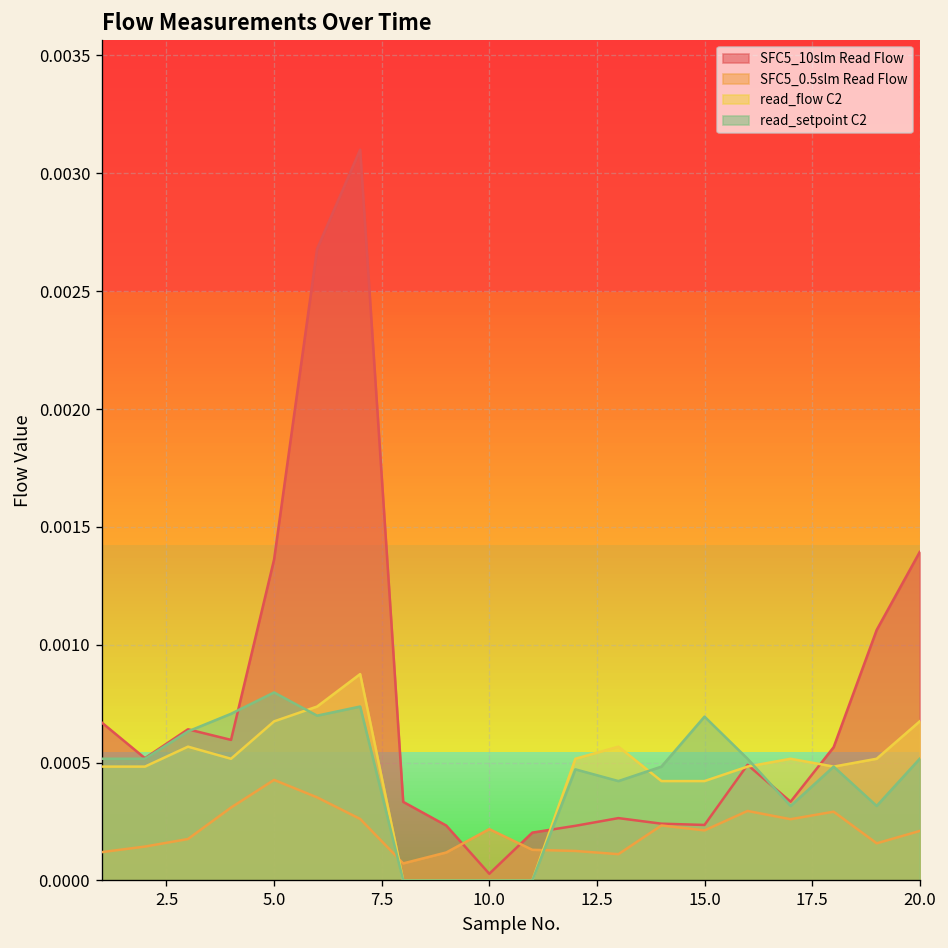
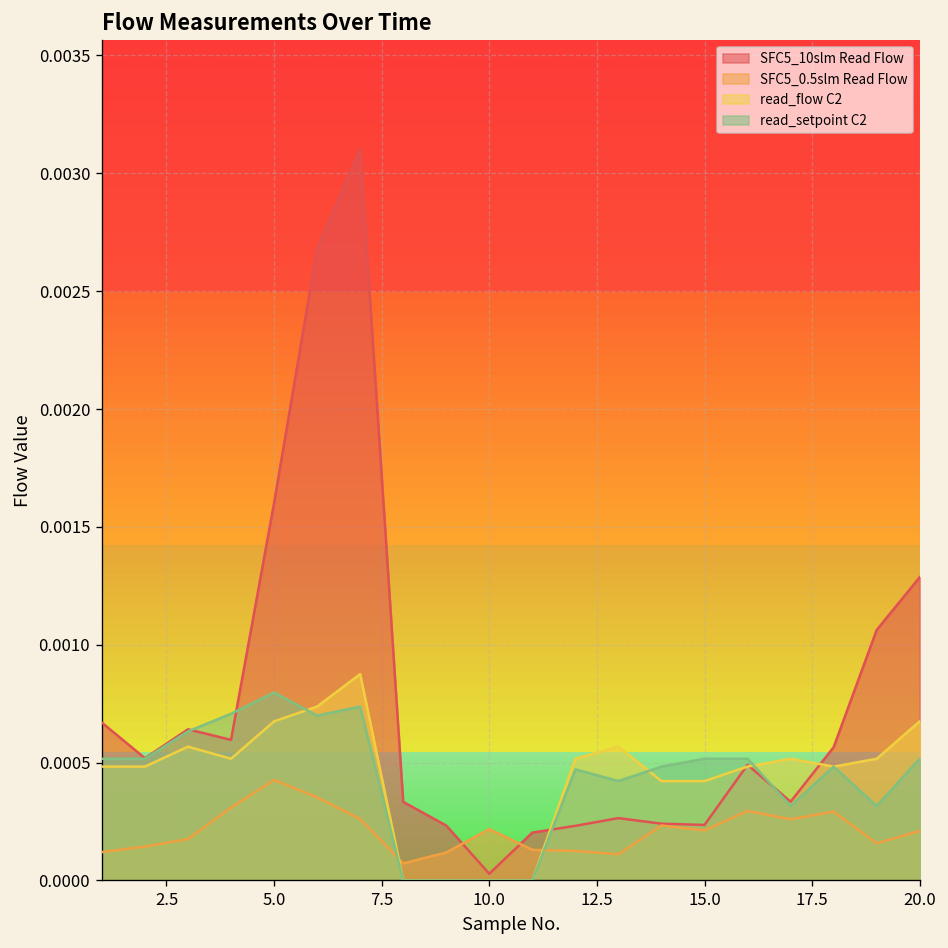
SFC5_10slm Read Flow, 5.0: 0.00136 -> 0.00160
read_setpoint C2, 15.0: 0.00070 -> 0.00052
SFC5_10slm Read Flow, 20.0: 0.00139 -> 0.00129
